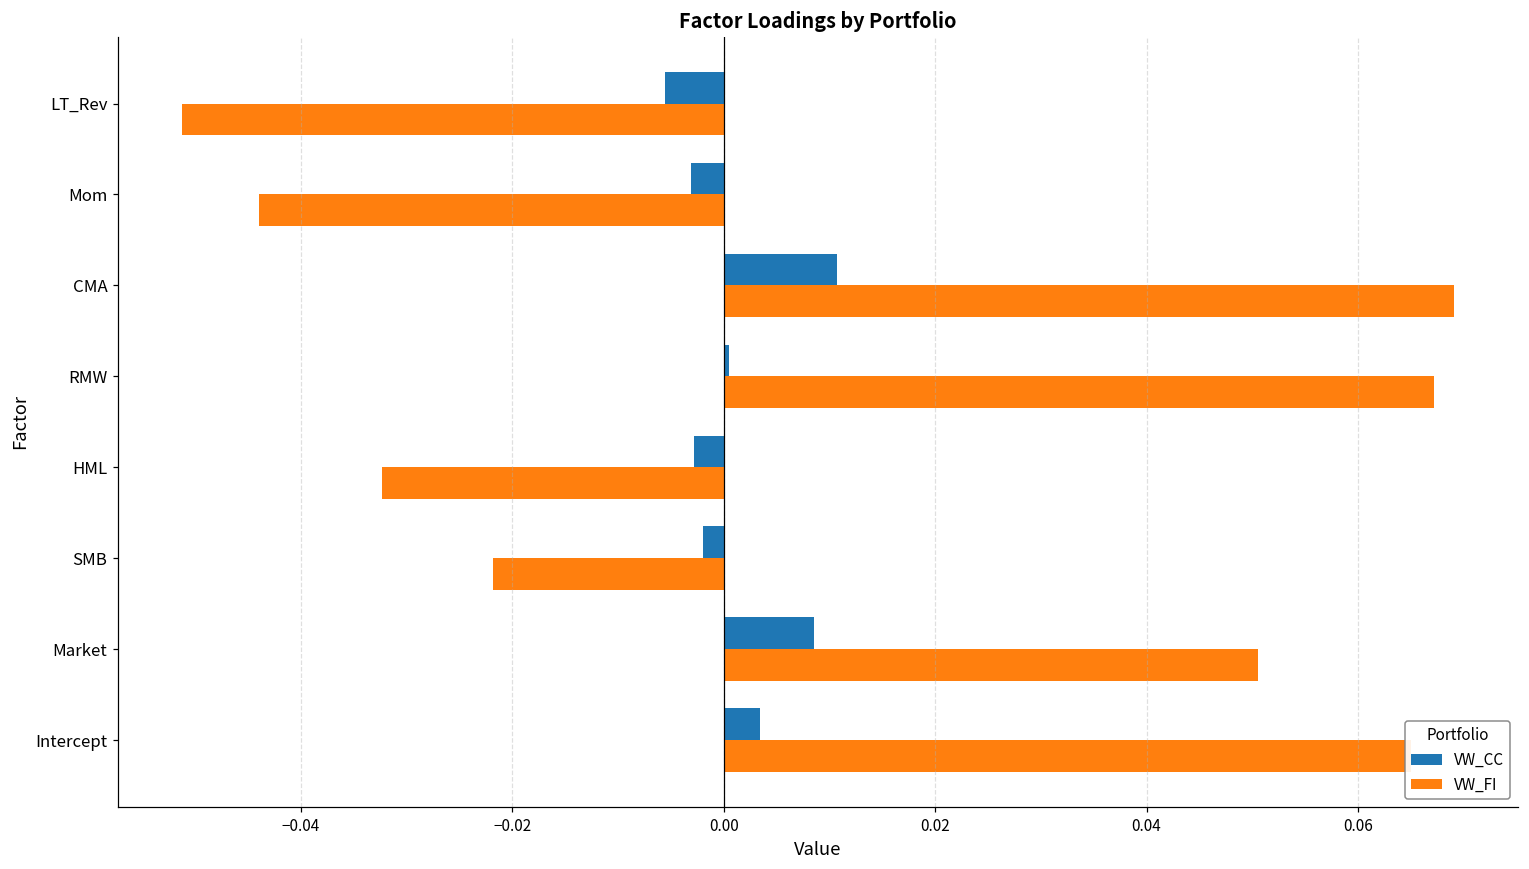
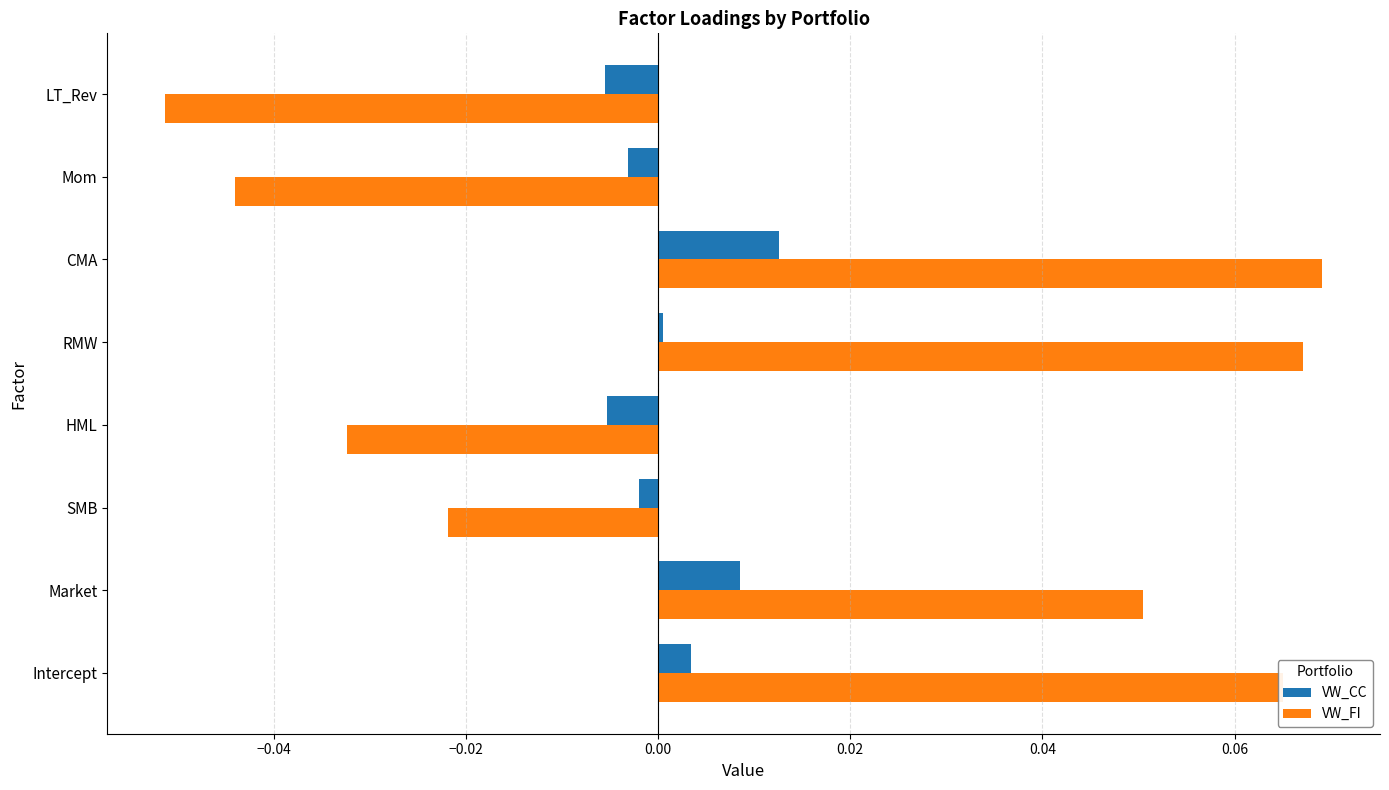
VW_CC, CMA: 0.011 -> 0.013
VW_CC, HML: -0.003 -> -0.005
